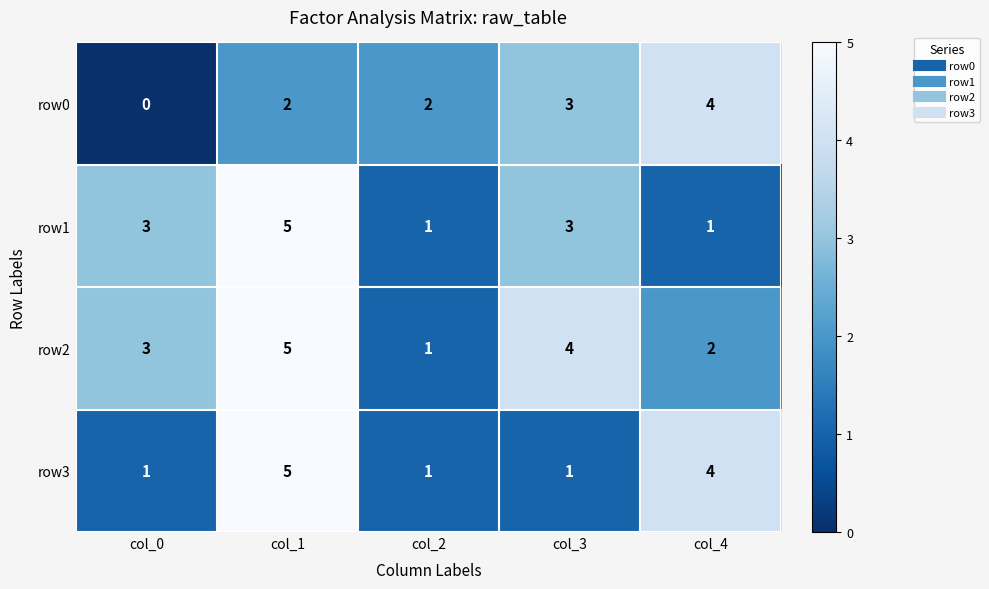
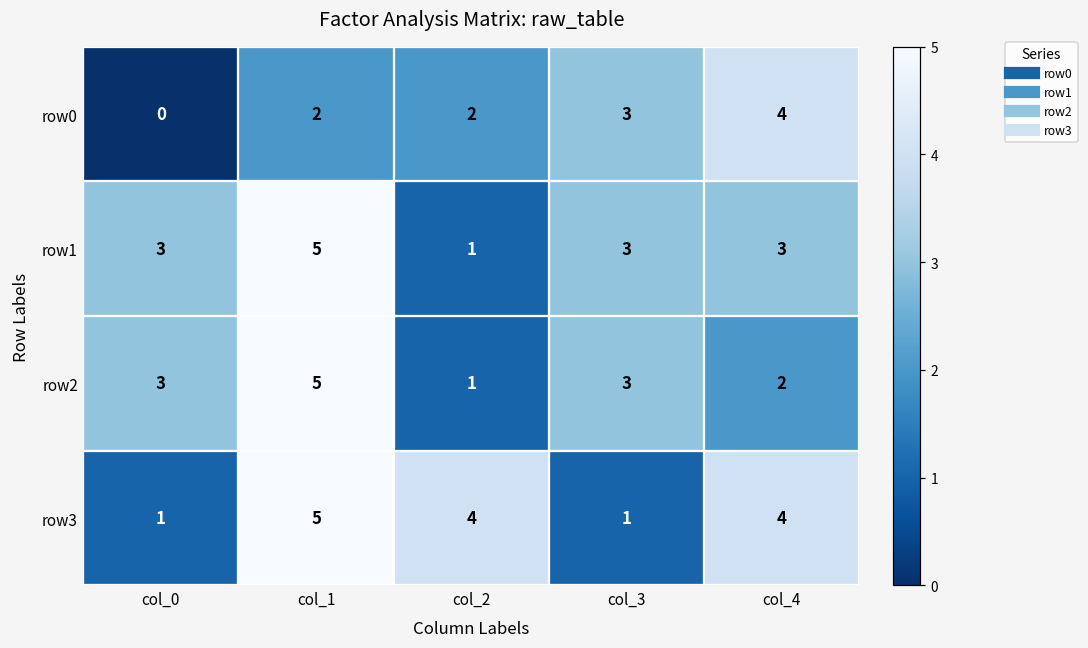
row1, col_4: 1 -> 3
row2, col_3: 4 -> 3
row3, col_2: 1 -> 4
